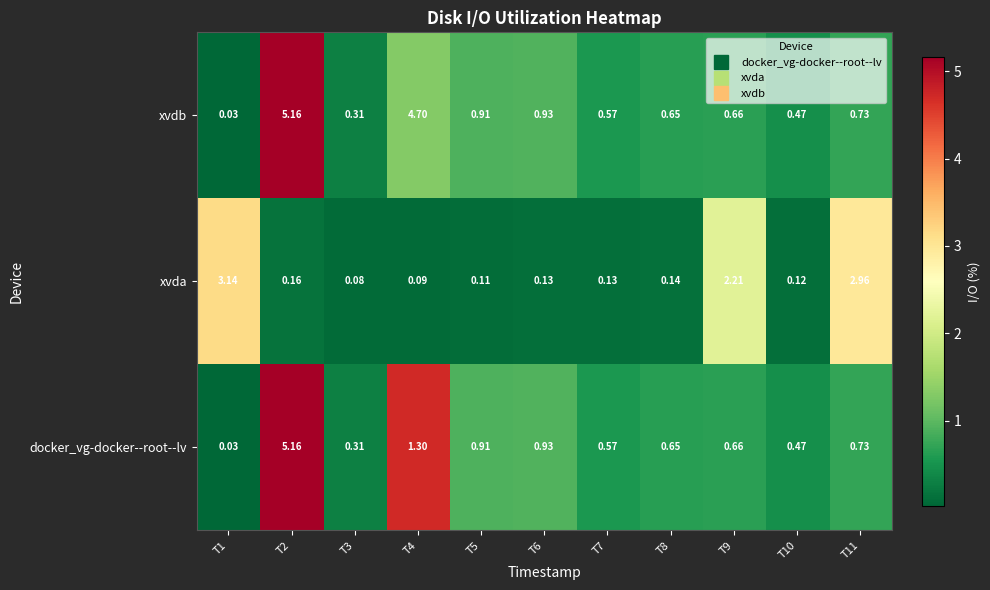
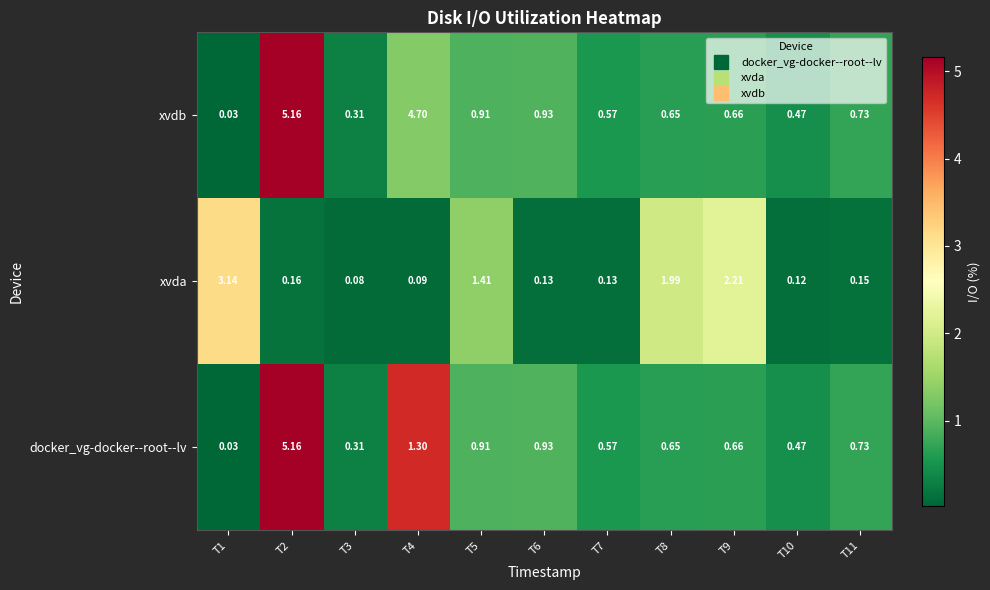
xvda, T5: 0.11 -> 1.41
xvda, T8: 0.14 -> 1.99
xvda, T11: 2.96 -> 0.15
